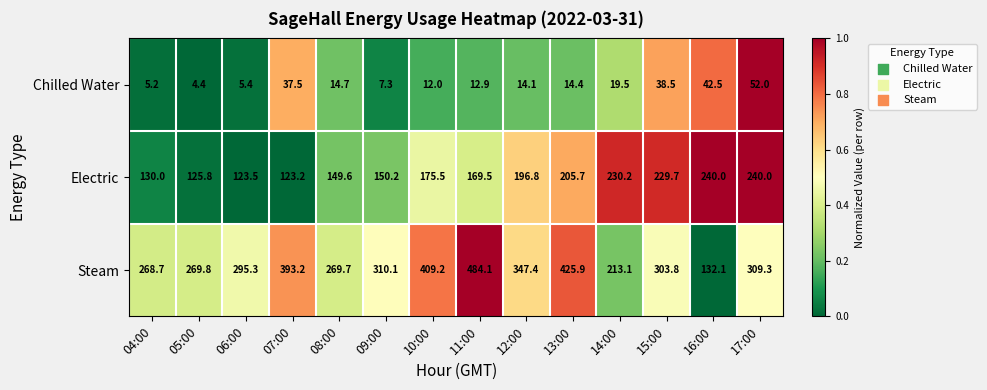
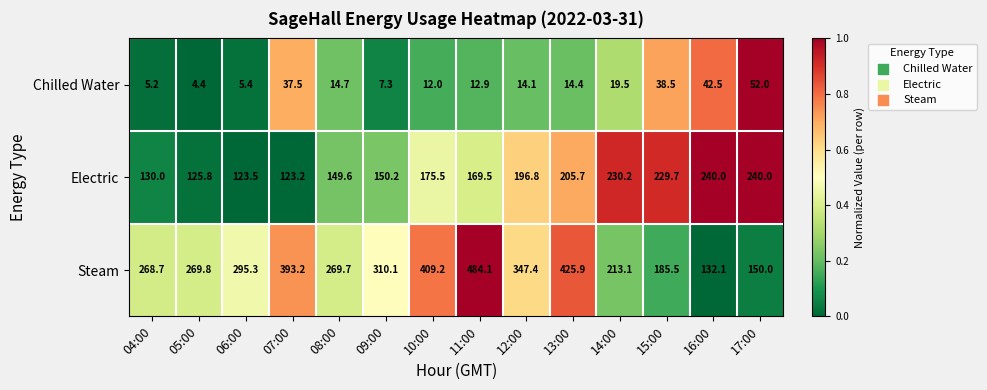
Steam, 15:00: 303.8 -> 185.5
Steam, 17:00: 309.3 -> 150.0
